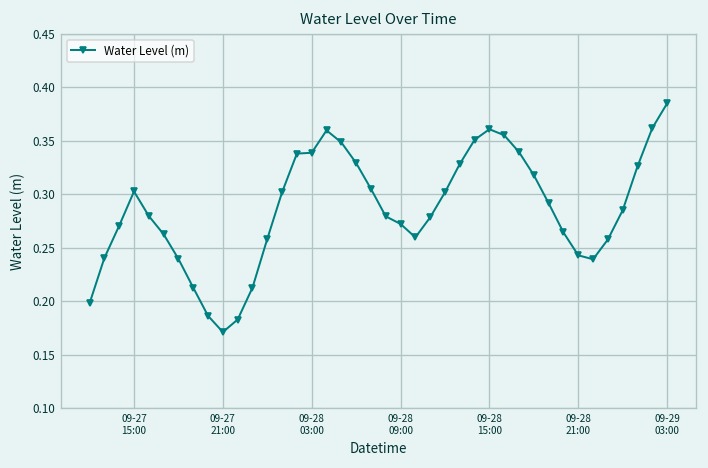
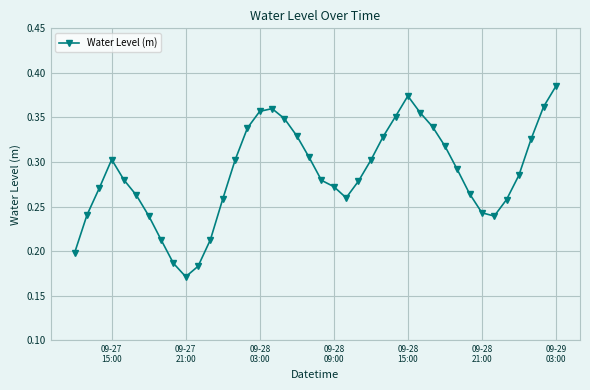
09-28 03:00: 0.34 -> 0.36
09-28 15:00: 0.36 -> 0.37
